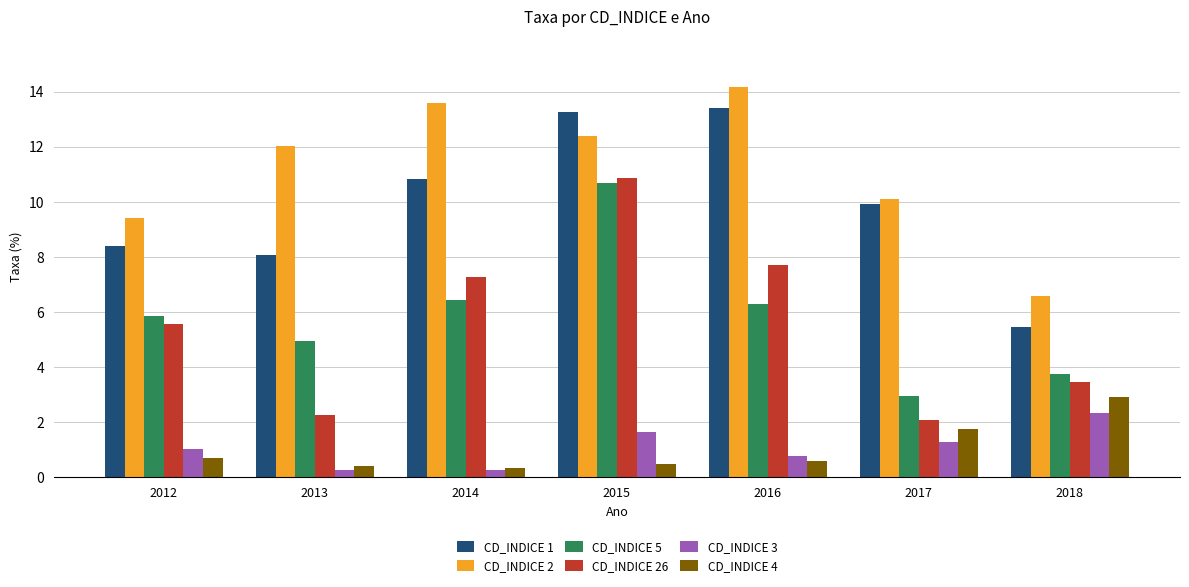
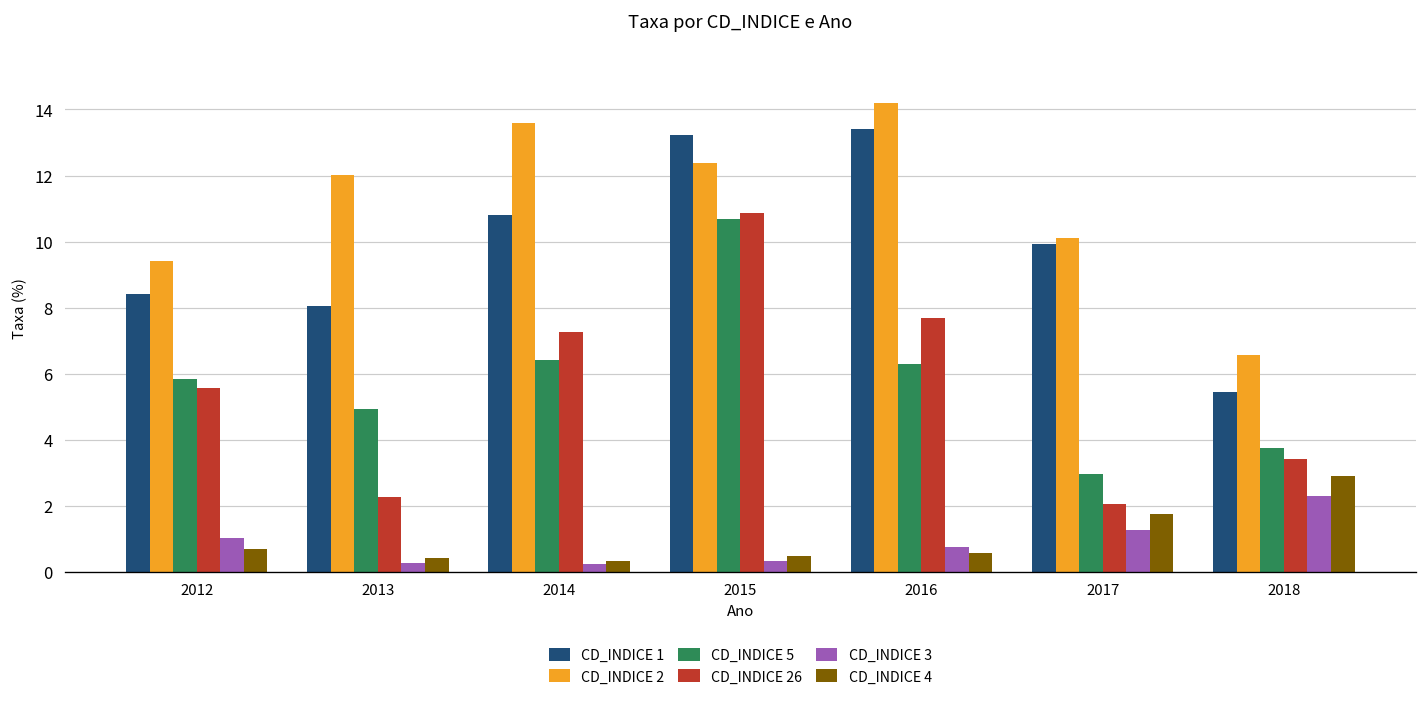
CD_INDICE 3, 2015: 1.6 -> 0.3
